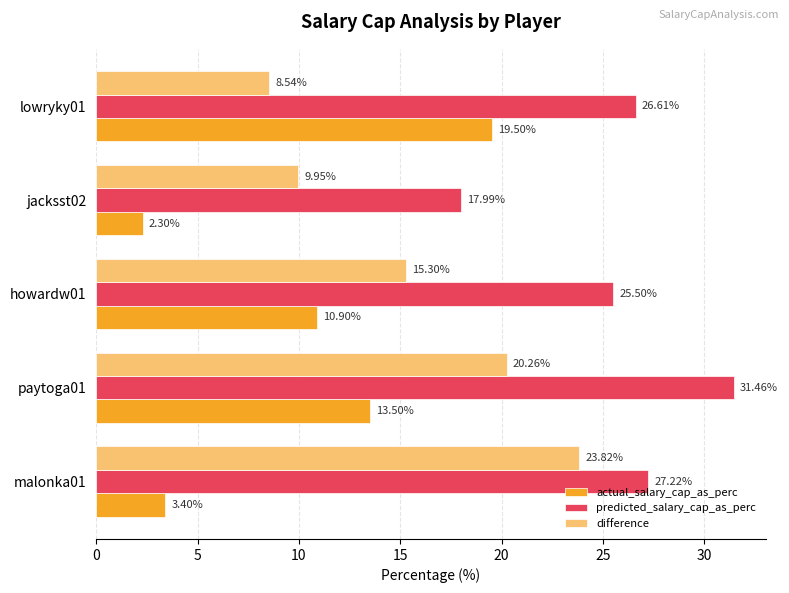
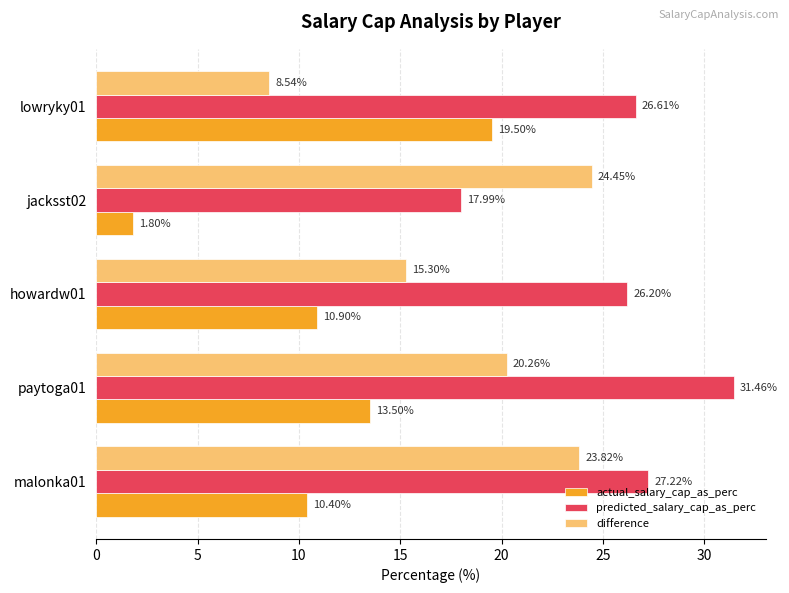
difference, jacksst02: 9.95% -> 24.45%
actual_salary_cap_as_perc, jacksst02: 2.30% -> 1.80%
predicted_salary_cap_as_perc, howardw01: 25.50% -> 26.20%
actual_salary_cap_as_perc, malonka01: 3.40% -> 10.40%
